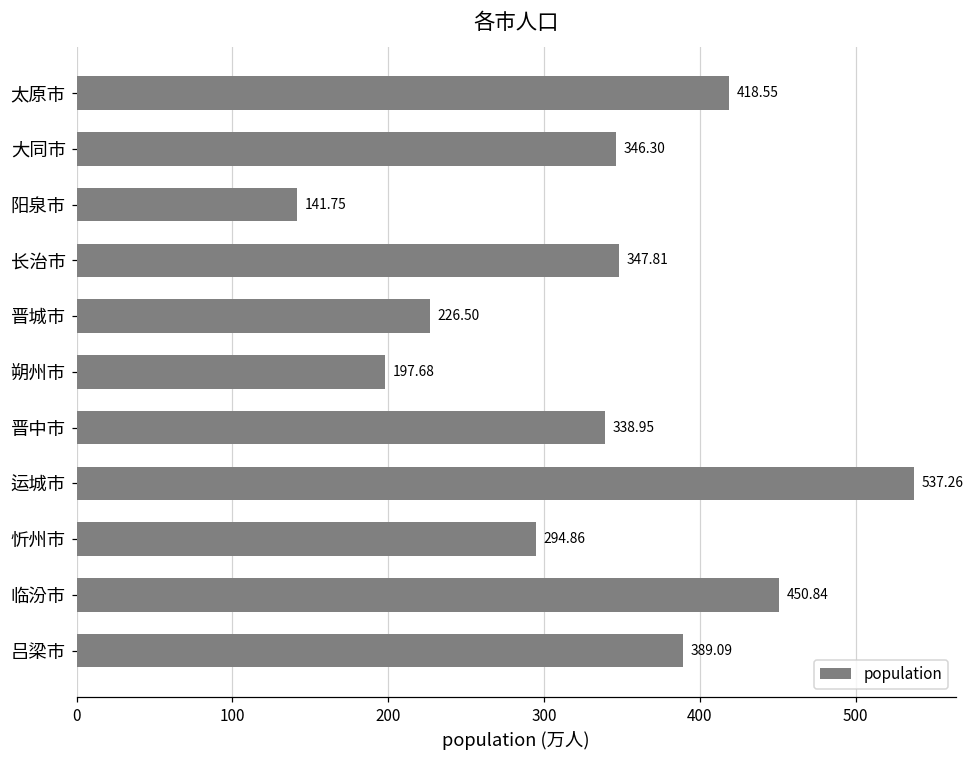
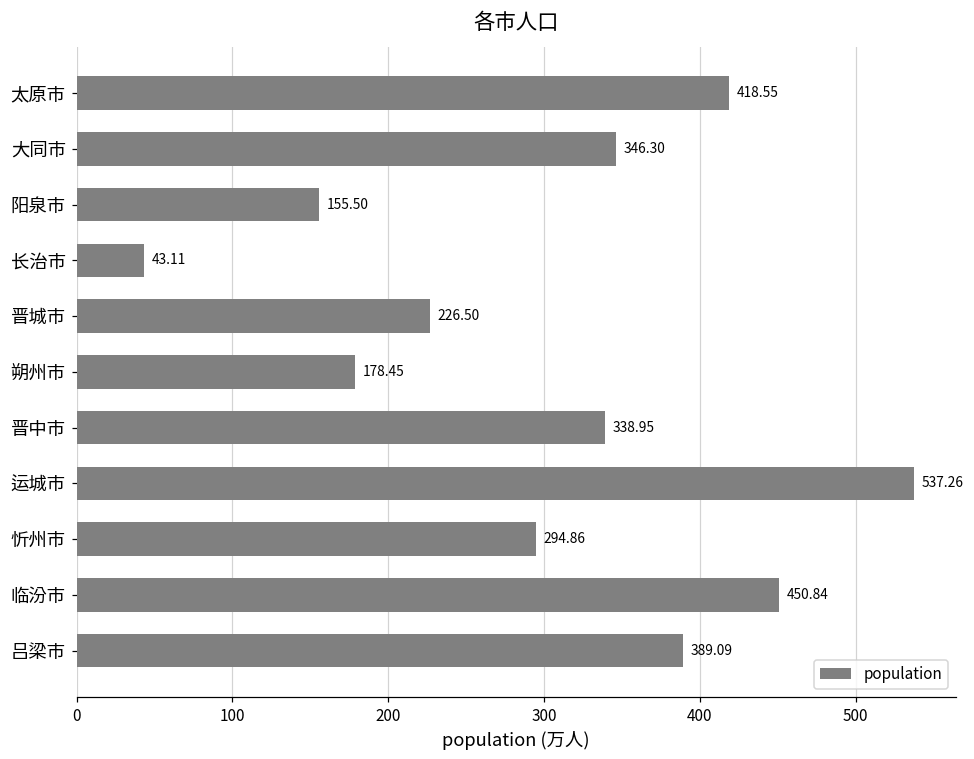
阳泉市: 141.75 -> 155.50
长治市: 347.81 -> 43.11
朔州市: 197.68 -> 178.45
